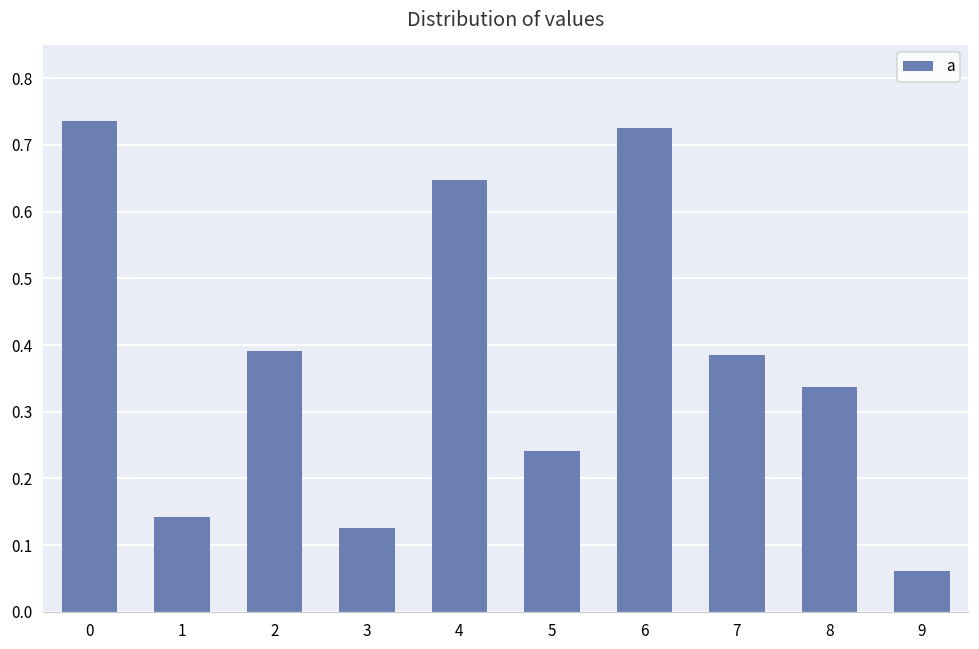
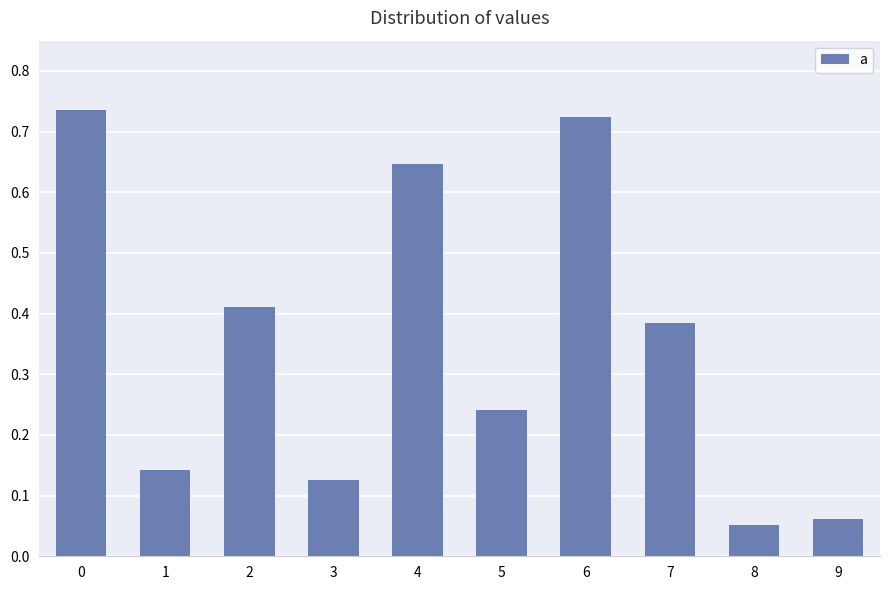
2: 0.39 -> 0.41
8: 0.34 -> 0.05
